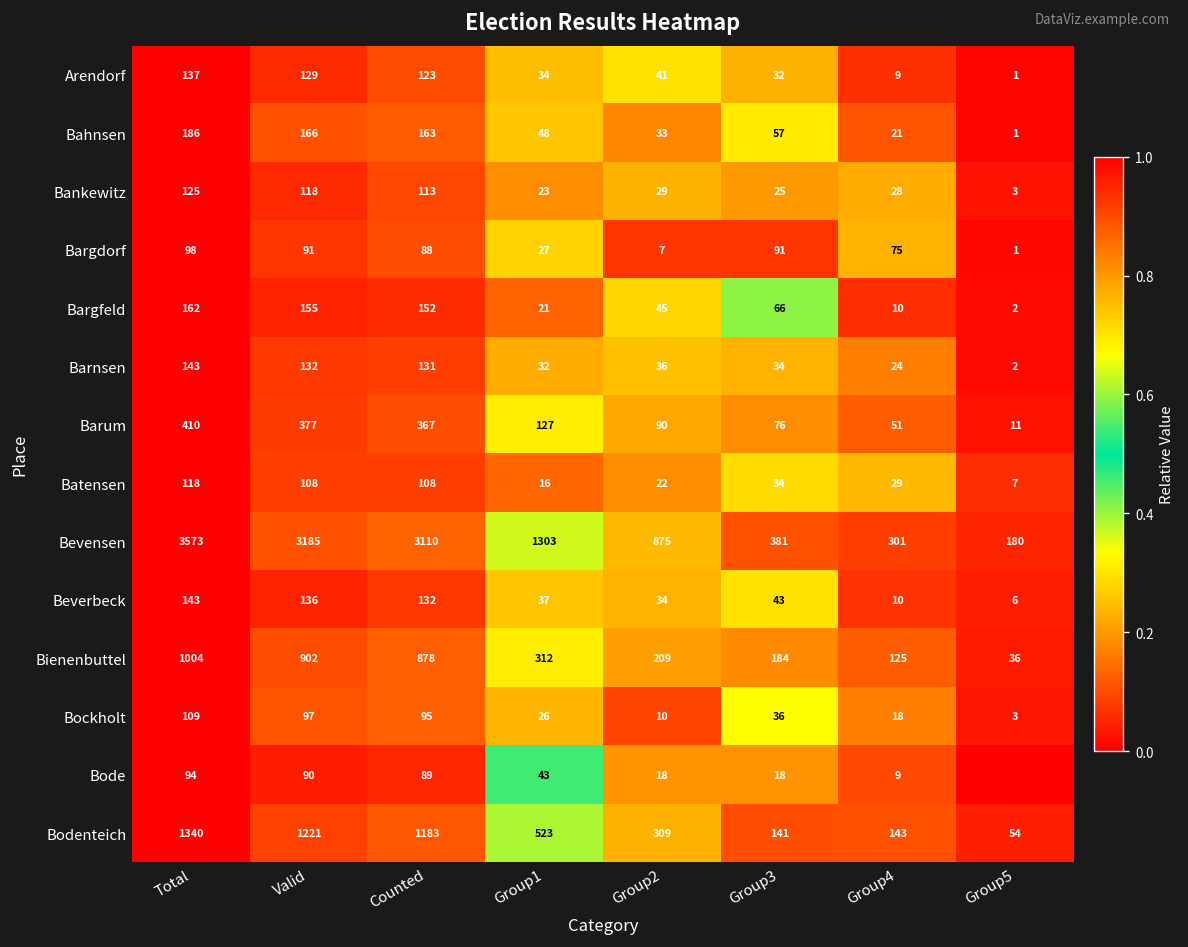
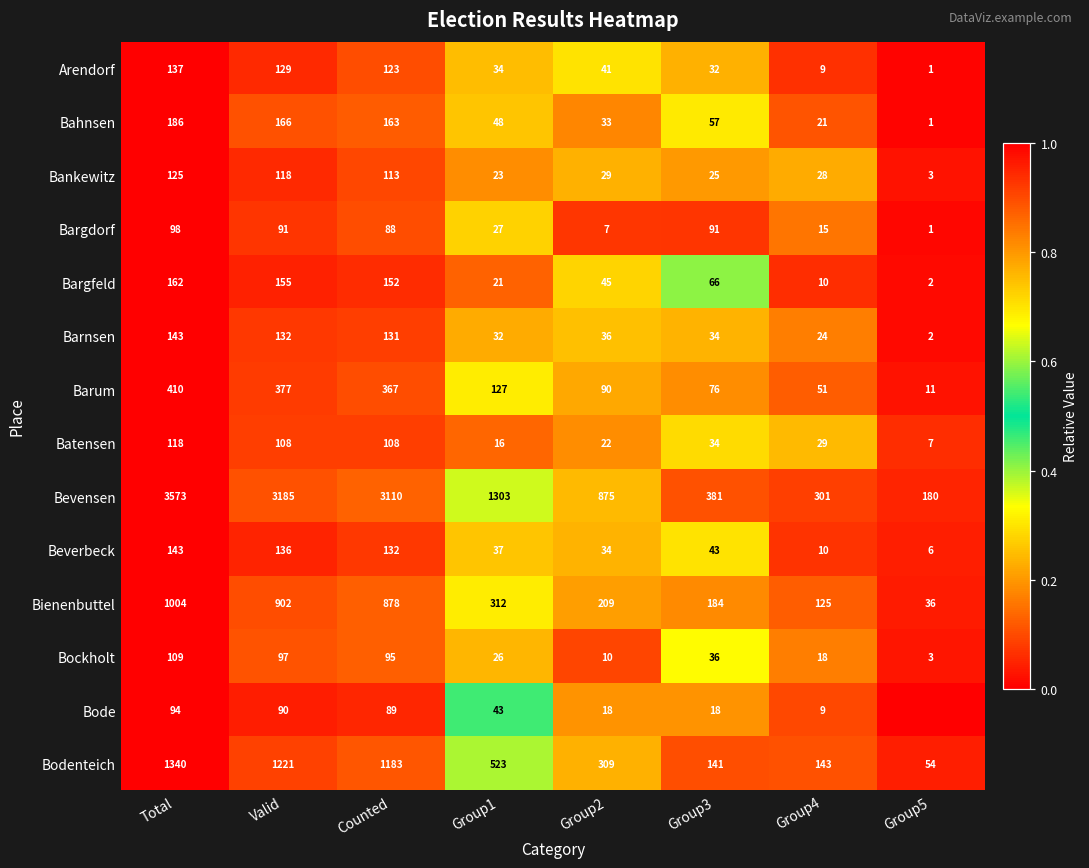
Bargdorf, Group4: 75 -> 15
